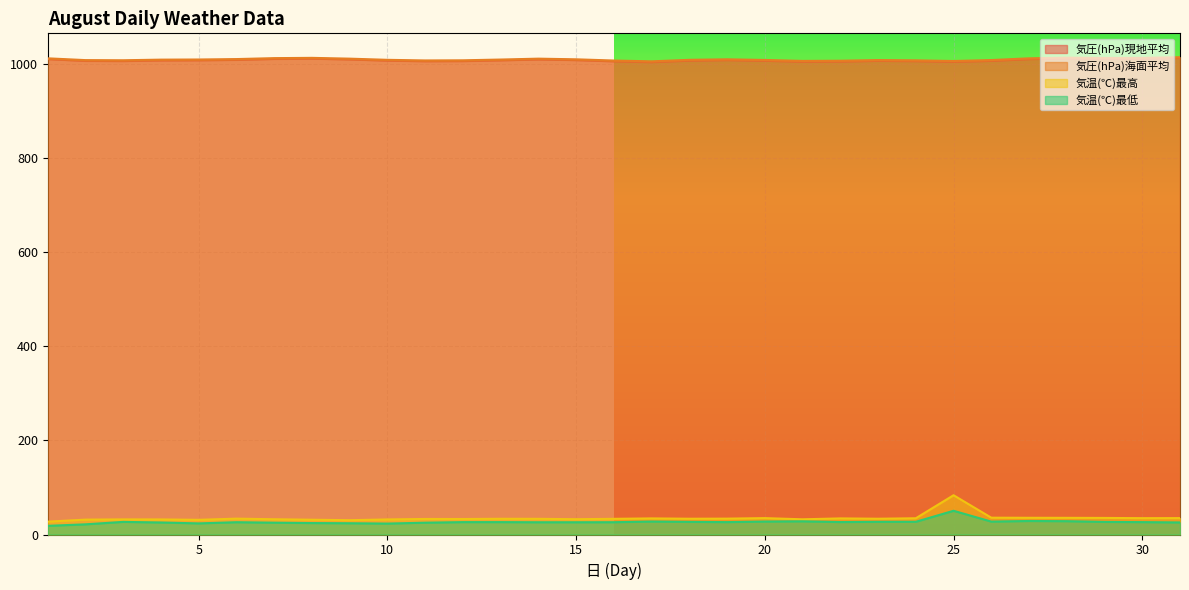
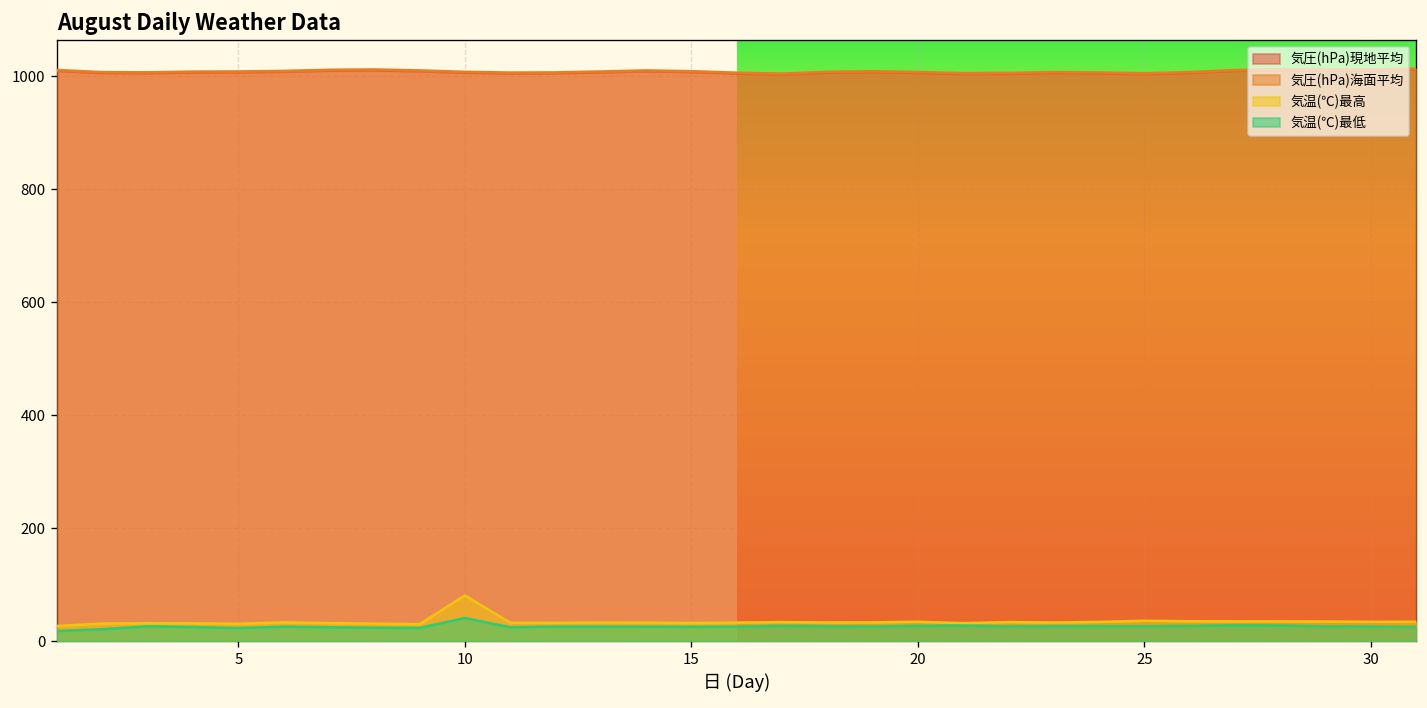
気温(℃)最高, 10: 30 -> 80
気温(℃)最低, 10: 20 -> 40
気温(℃)最高, 25: 80 -> 40
気温(℃)最低, 25: 50 -> 30
